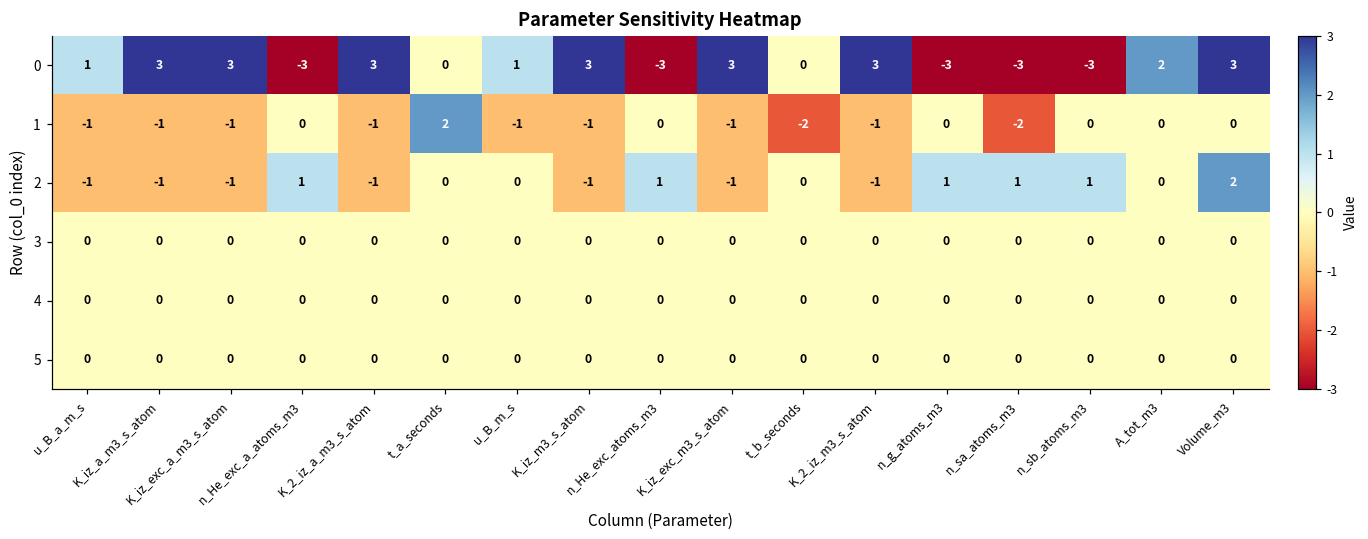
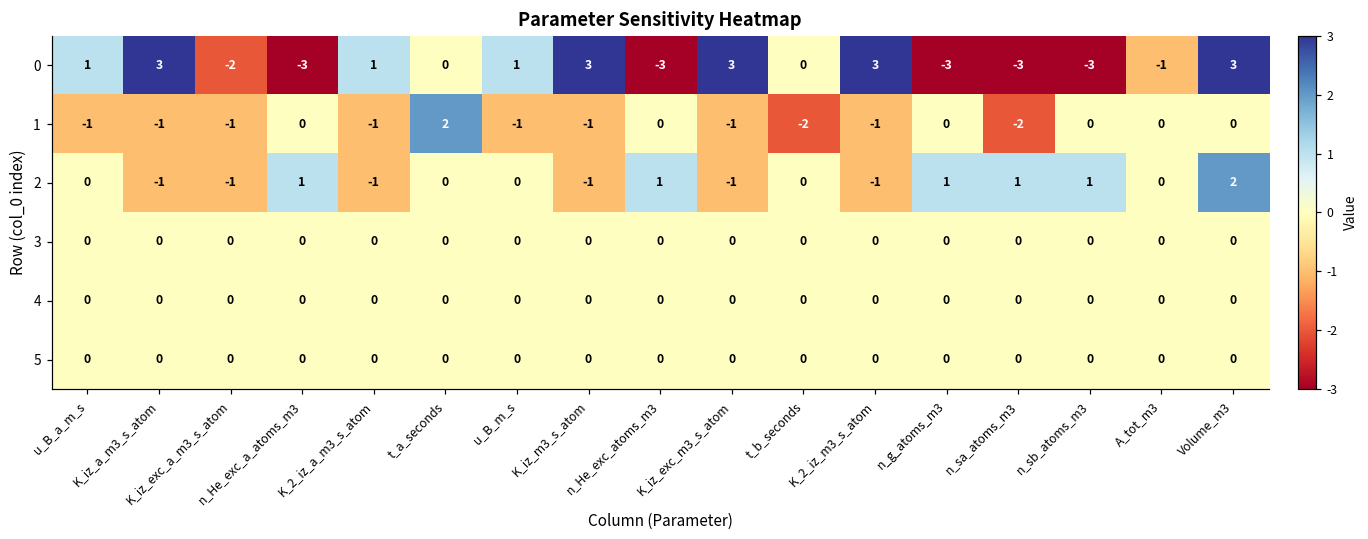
0, K_iz_exc_a_m3_s_atom: 3 -> -2
0, K_2_iz_a_m3_s_atom: 3 -> 1
0, A_tot_m3: 2 -> -1
2, u_B_a_m_s: -1 -> 0
